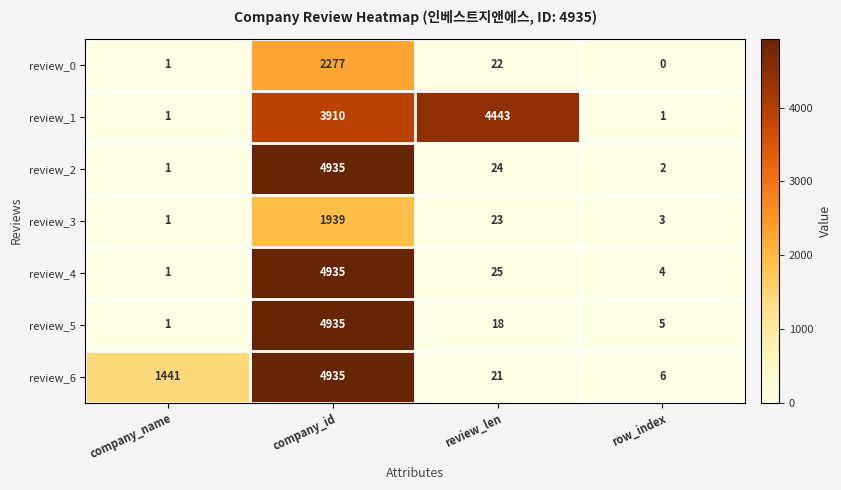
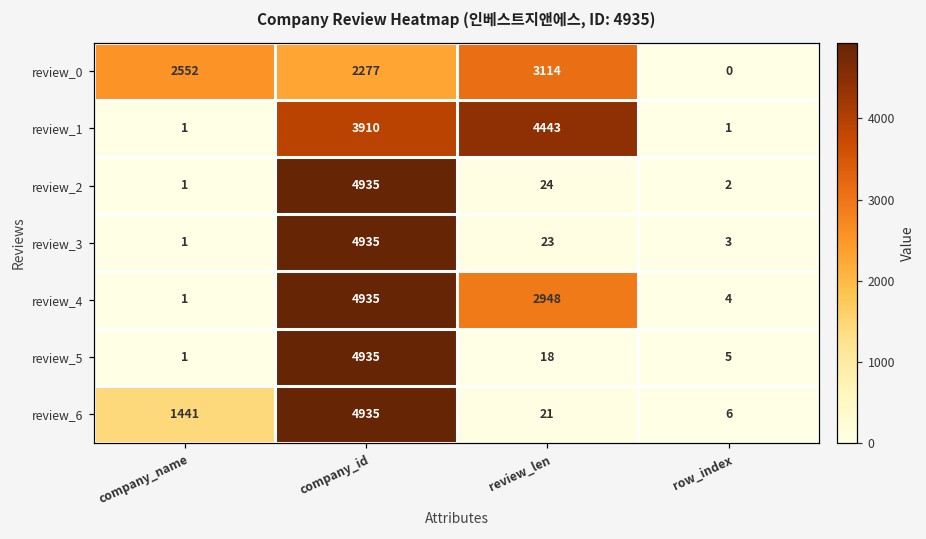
review_0, company_name: 1 -> 2552
review_0, review_len: 22 -> 3114
review_3, company_id: 1939 -> 4935
review_4, review_len: 25 -> 2948
